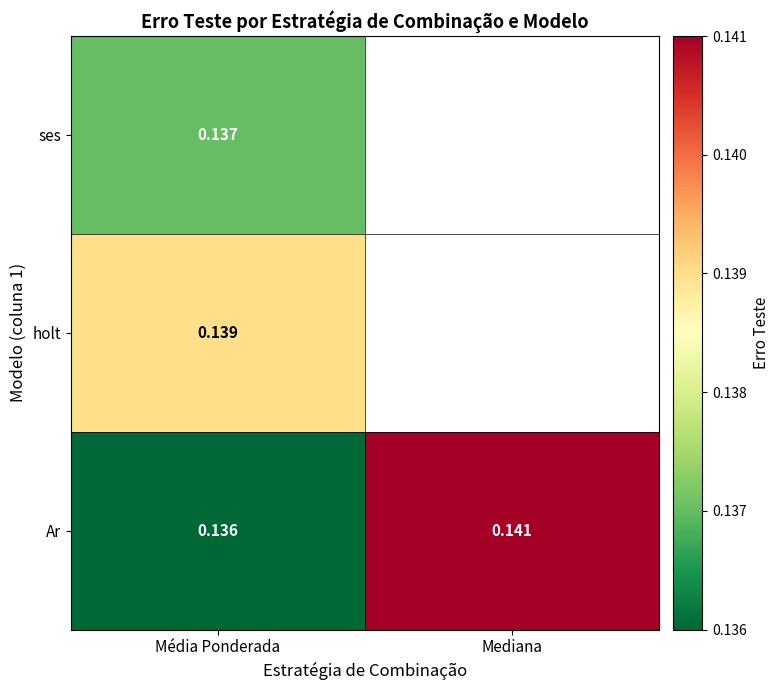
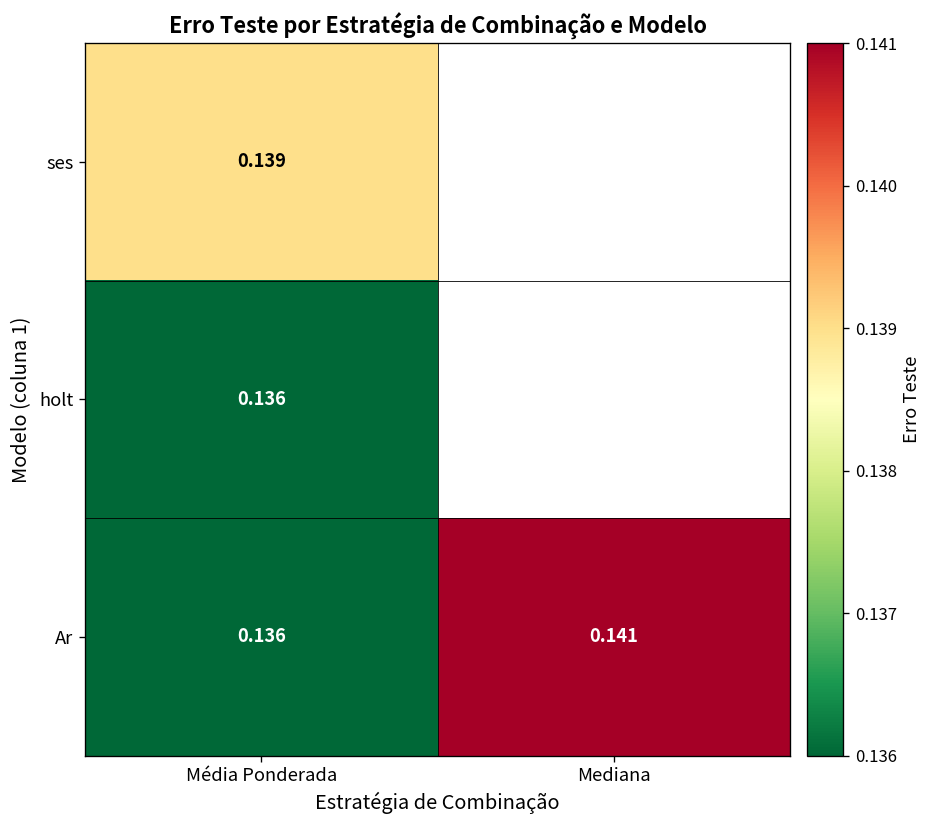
ses, Média Ponderada: 0.137 -> 0.139
holt, Média Ponderada: 0.139 -> 0.136
